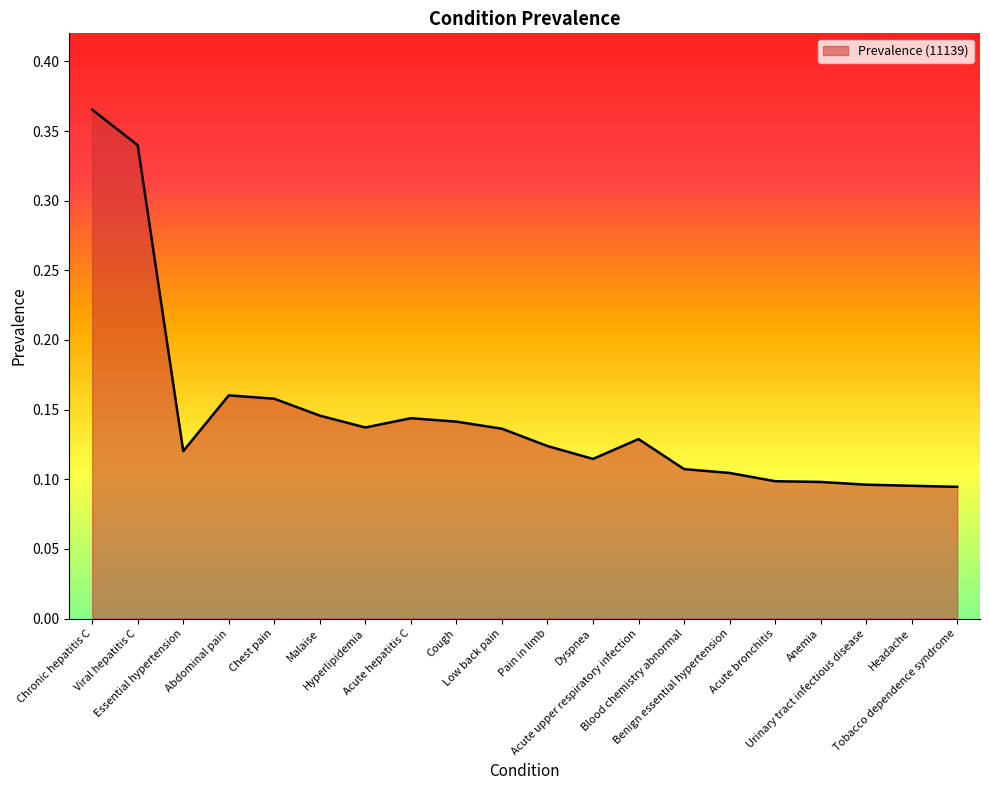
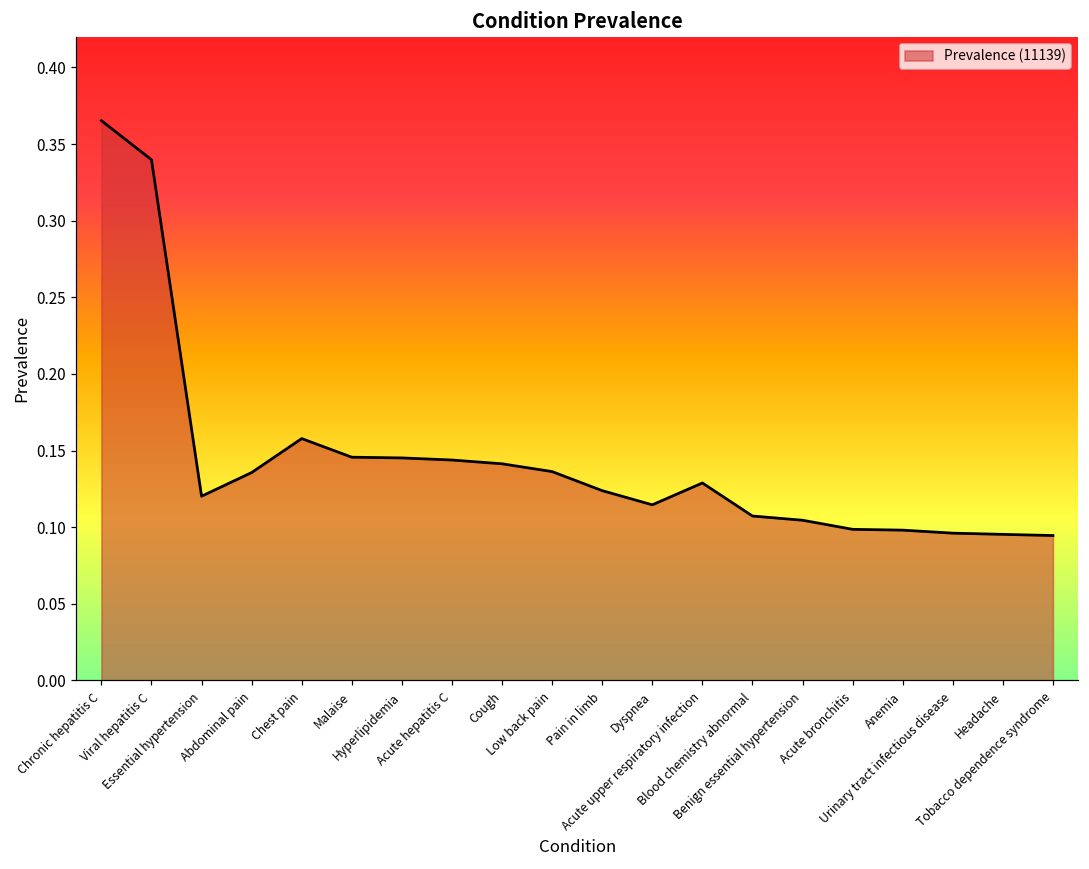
Abdominal pain: 0.160 -> 0.136
Hyperlipidemia: 0.137 -> 0.145
